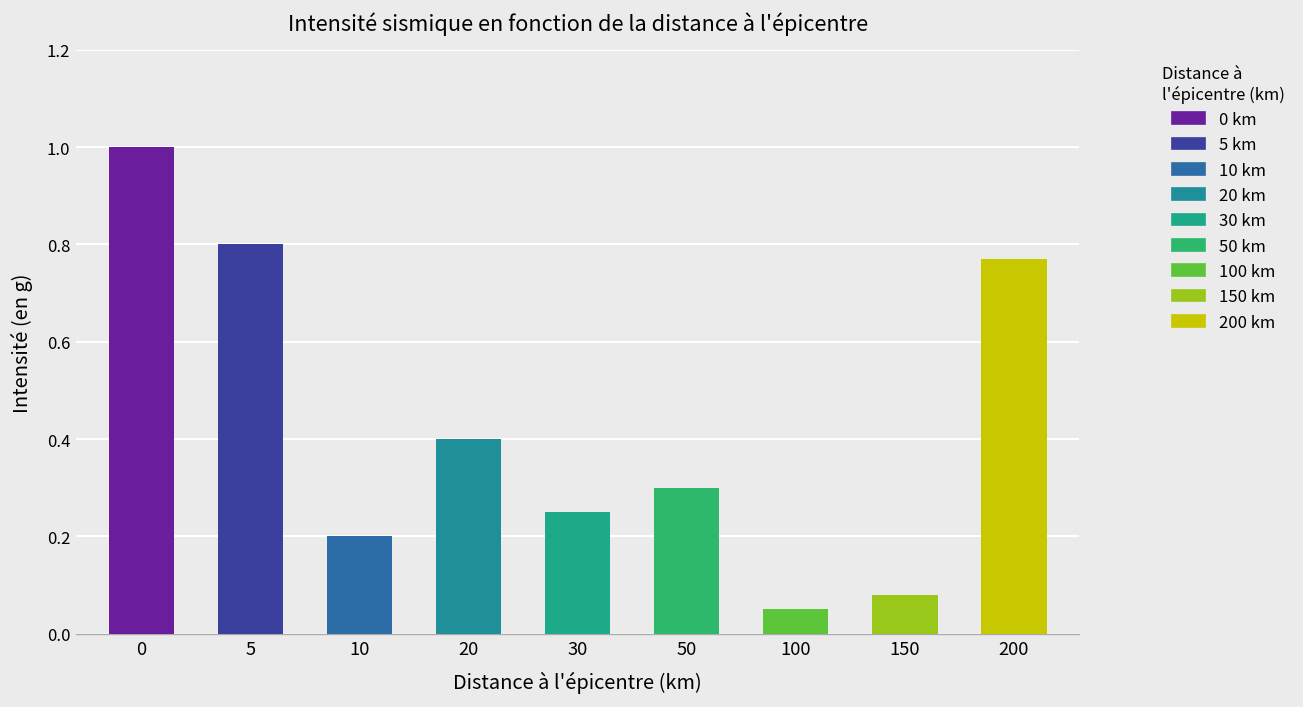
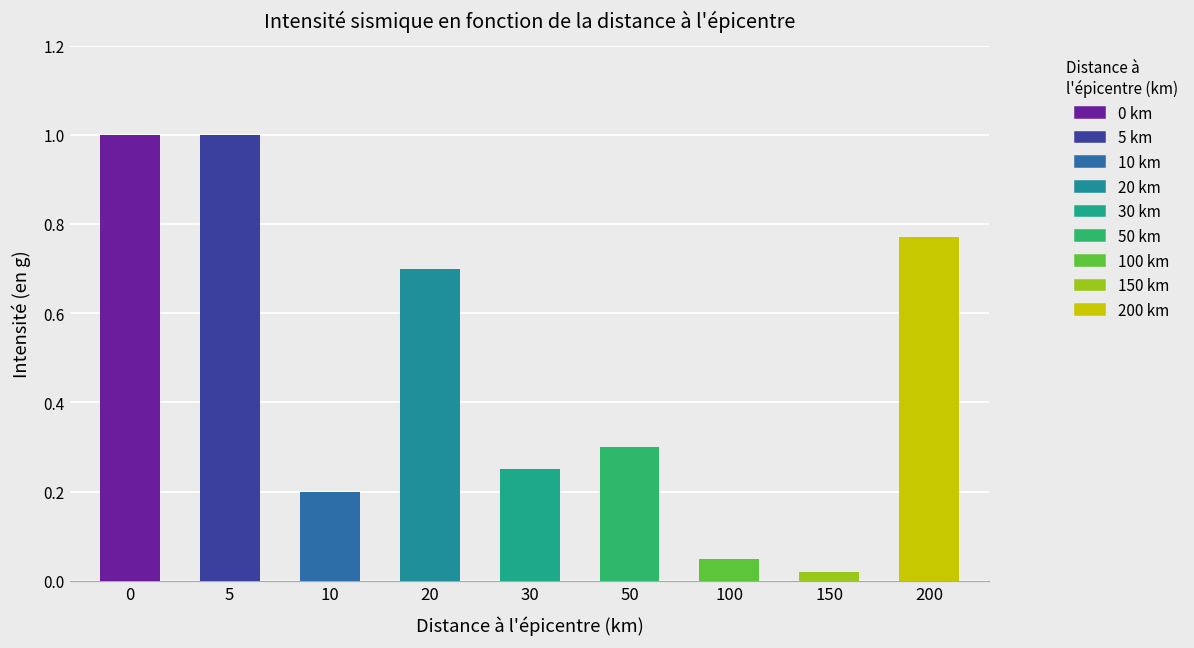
5: 0.8 -> 1.0
20: 0.4 -> 0.7
150: 0.08 -> 0.02
